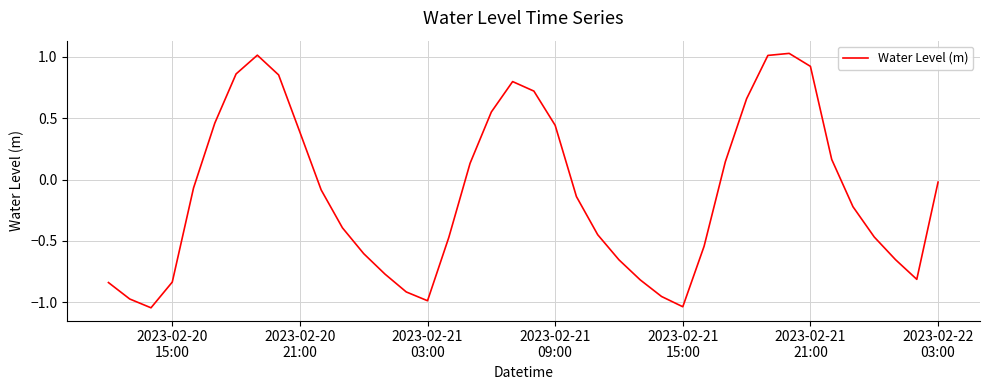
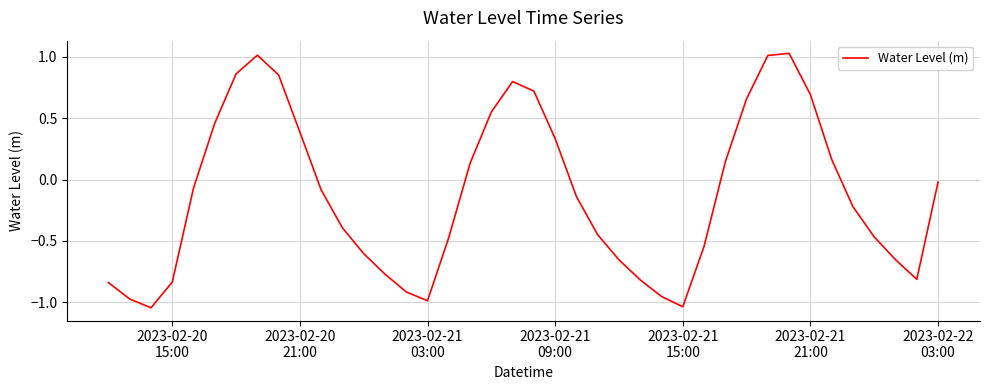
2023-02-21 09:00: 0.44 -> 0.33
2023-02-21 21:00: 0.92 -> 0.69
